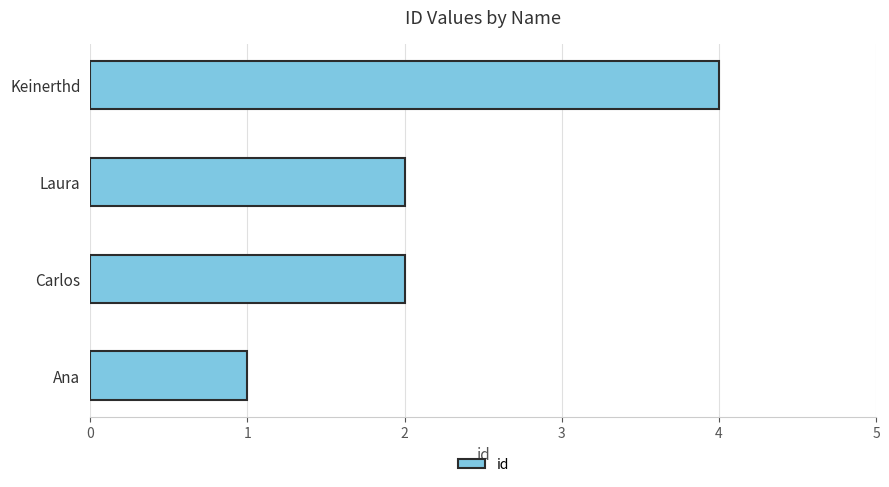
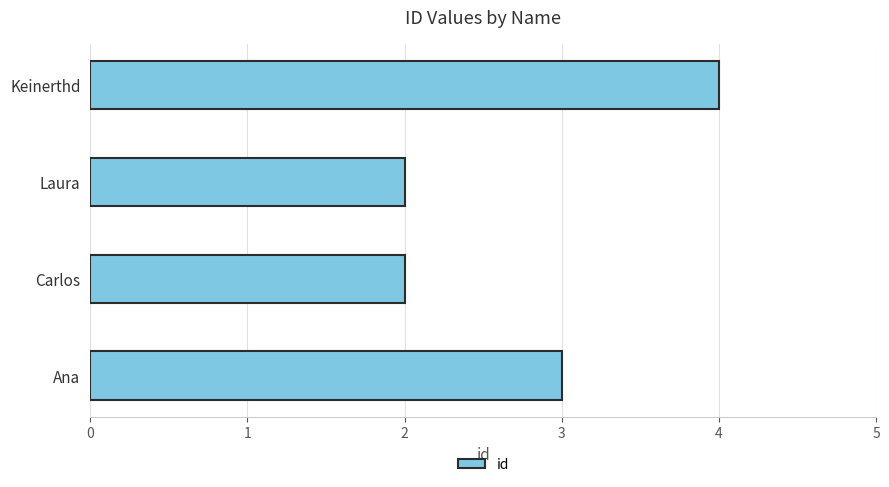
Ana: 1 -> 3
